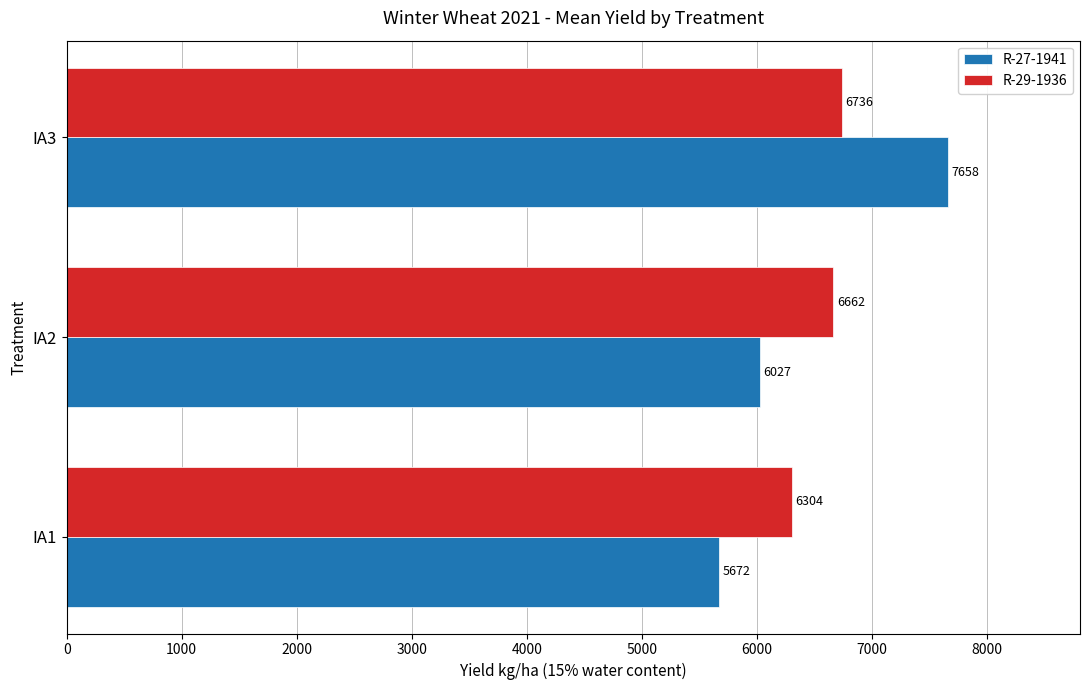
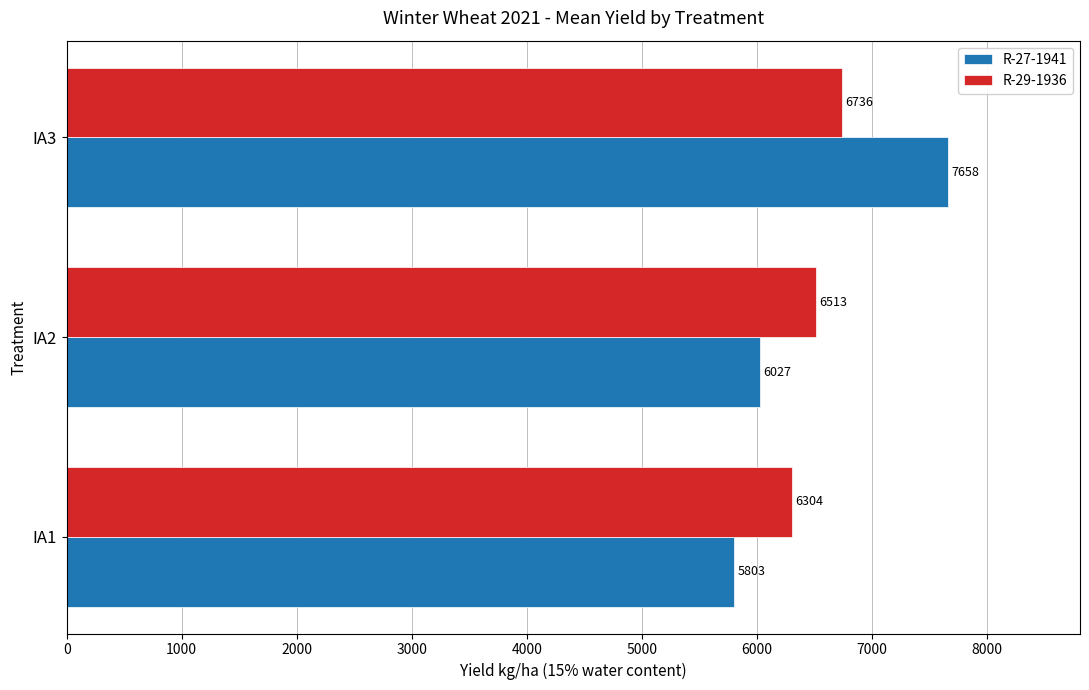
R-29-1936, IA2: 6662 -> 6513
R-27-1941, IA1: 5672 -> 5803
